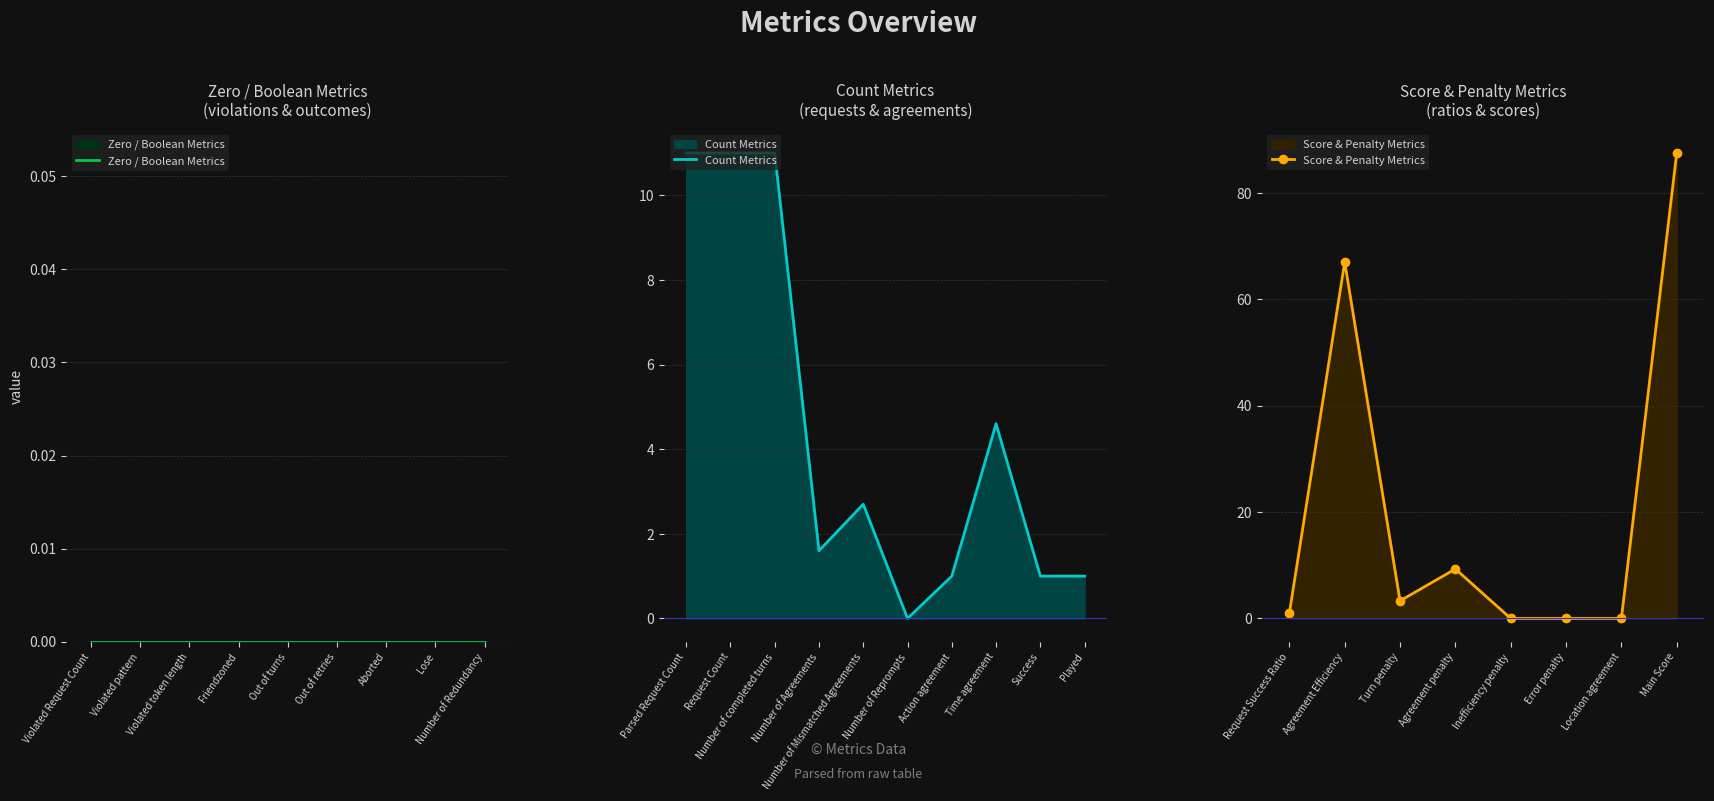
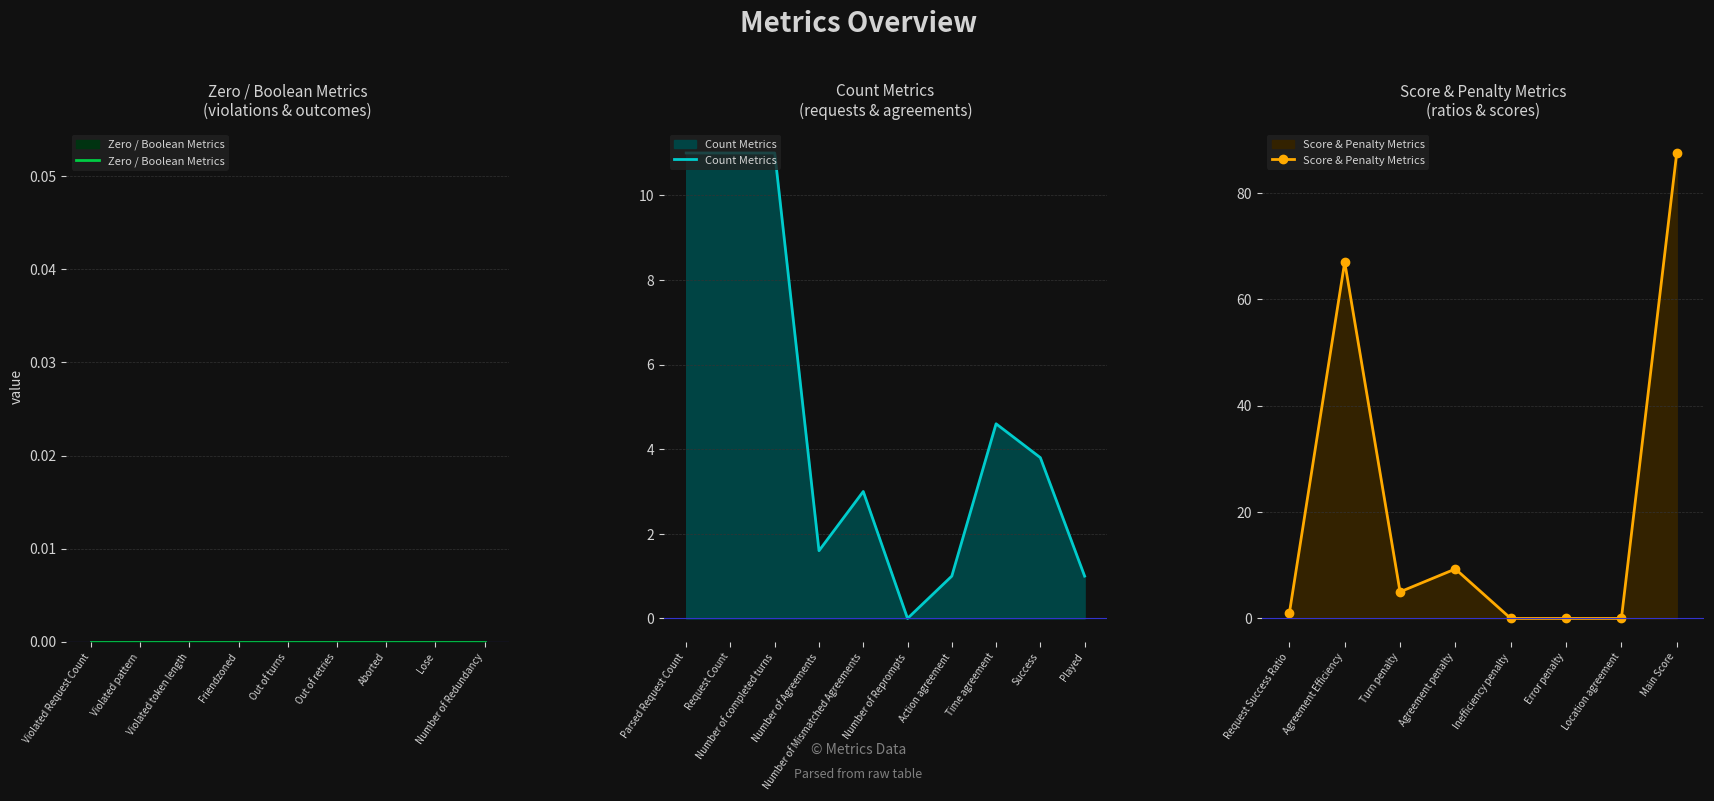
Count Metrics (requests & agreements), Number of Mismatched Agreements: 2.7 -> 3.0
Count Metrics (requests & agreements), Success: 1.0 -> 3.8
Score & Penalty Metrics (ratios & scores), Turn penalty: 3 -> 5
